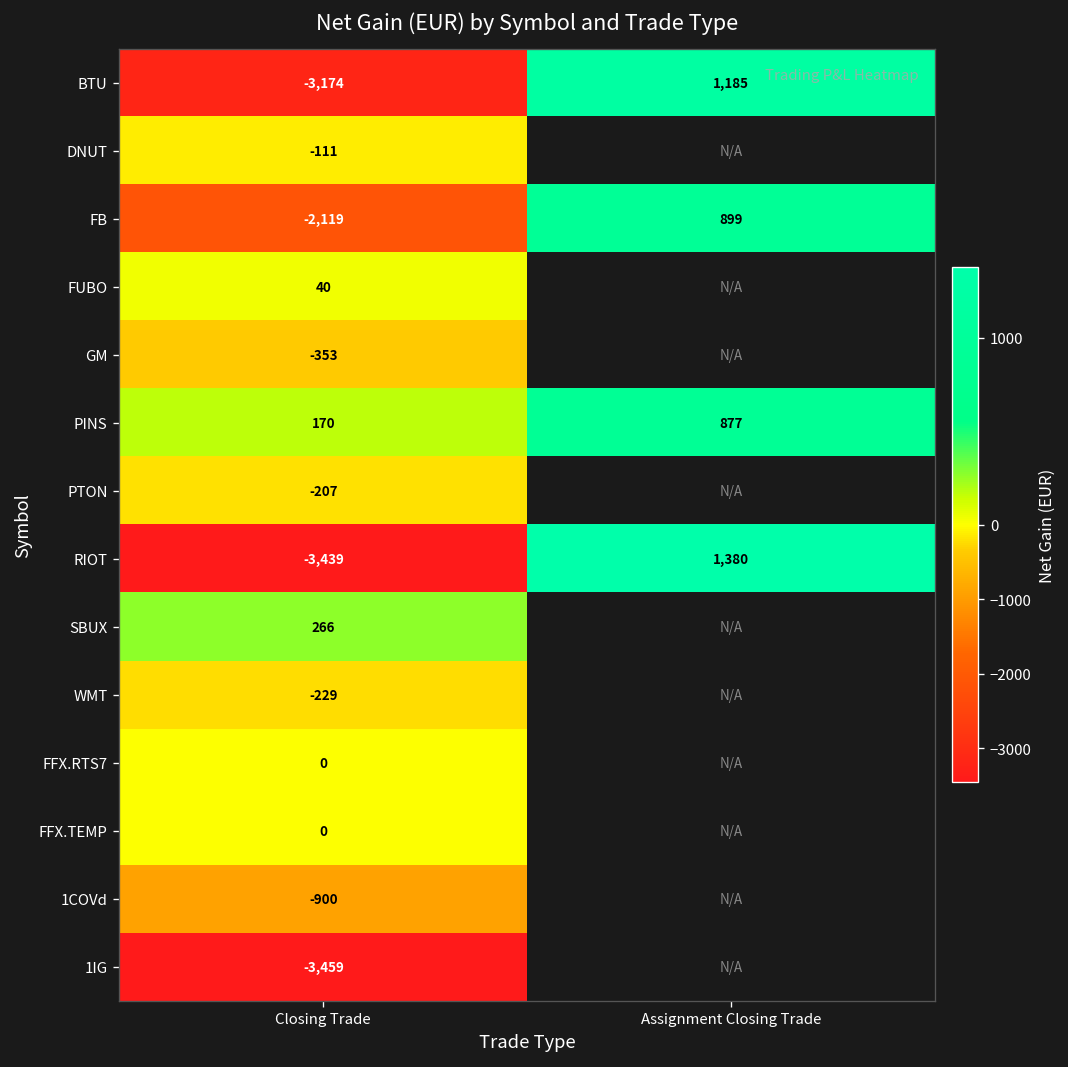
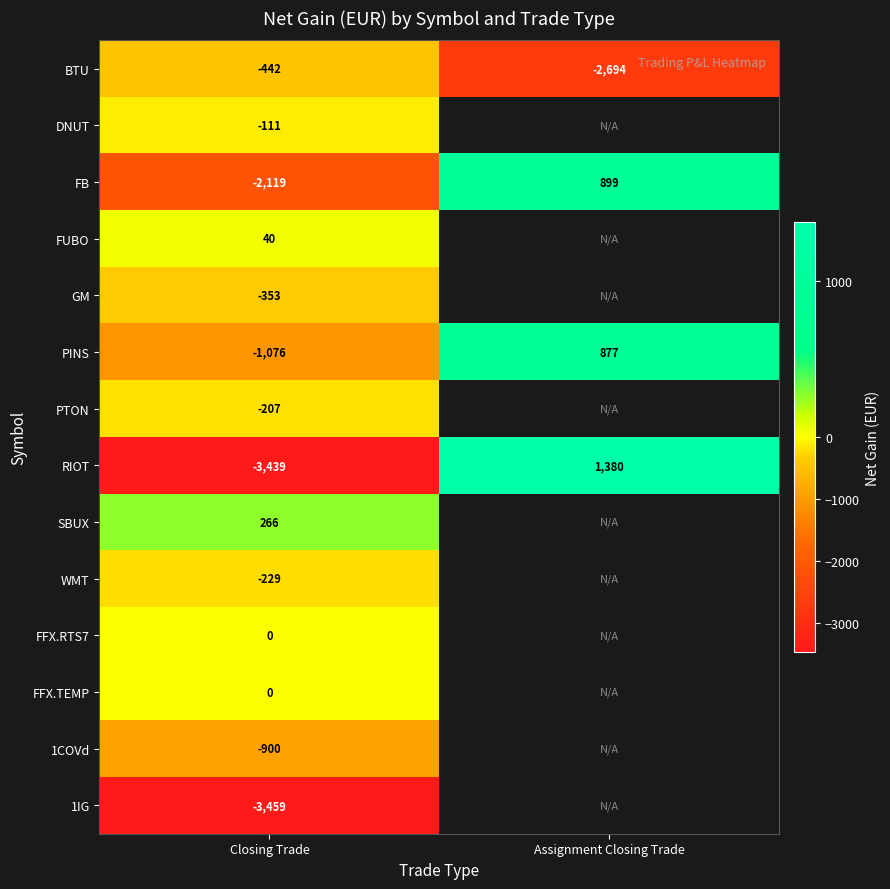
BTU, Closing Trade: -3,174 -> -442
BTU, Assignment Closing Trade: 1,185 -> -2,694
PINS, Closing Trade: 170 -> -1,076
